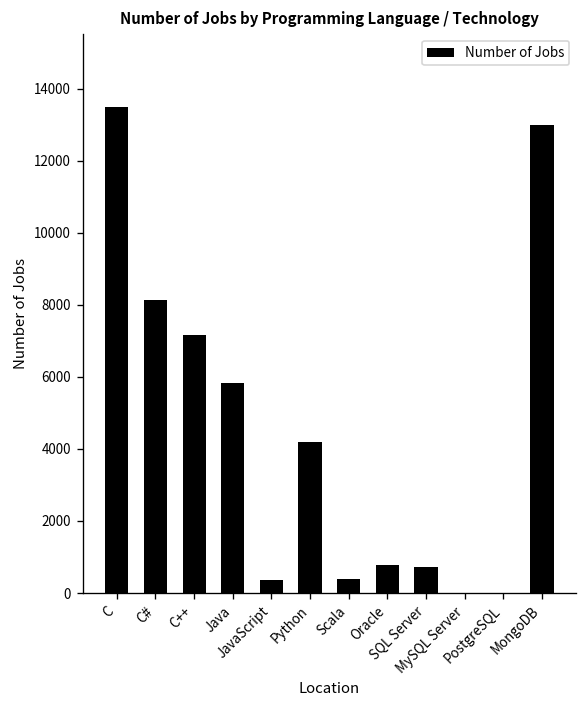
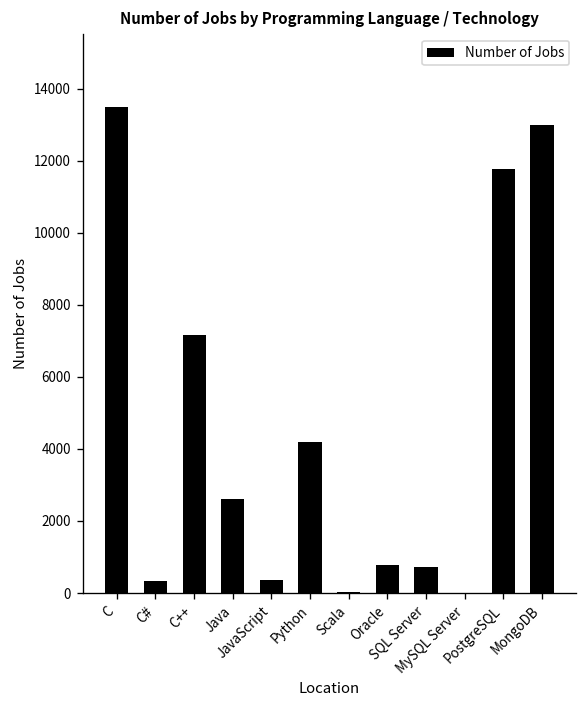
C#: 8100 -> 300
Java: 5800 -> 2600
Scala: 400 -> 0
PostgreSQL: 0 -> 11800
